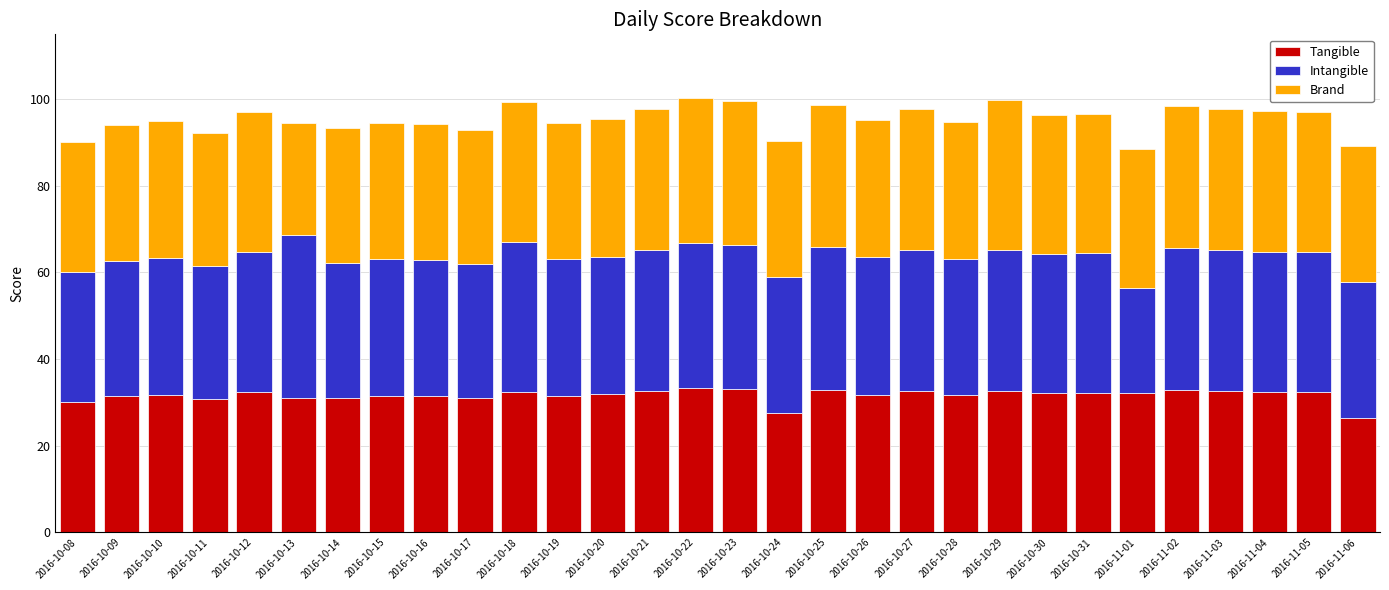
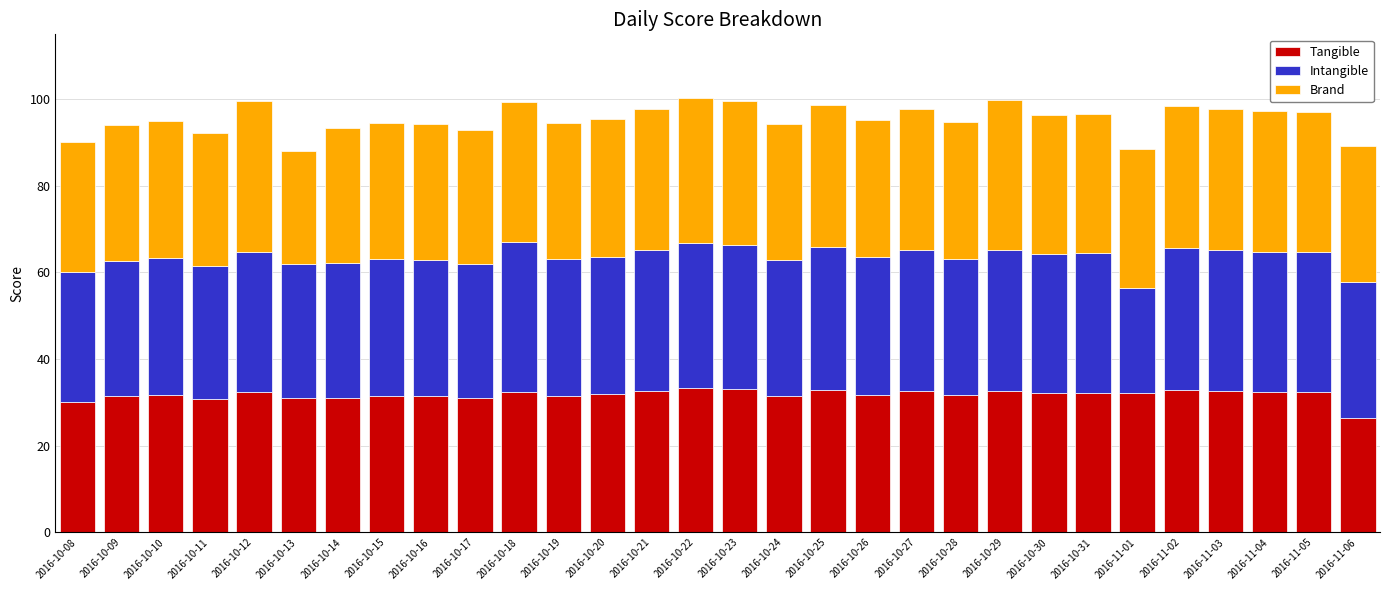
Brand, 2016-10-12: 32 -> 35
Intangible, 2016-10-13: 38 -> 31
Tangible, 2016-10-24: 28 -> 31
